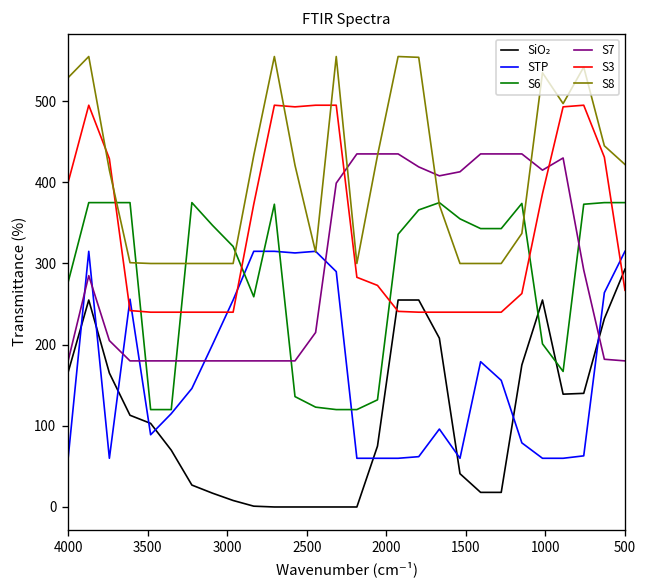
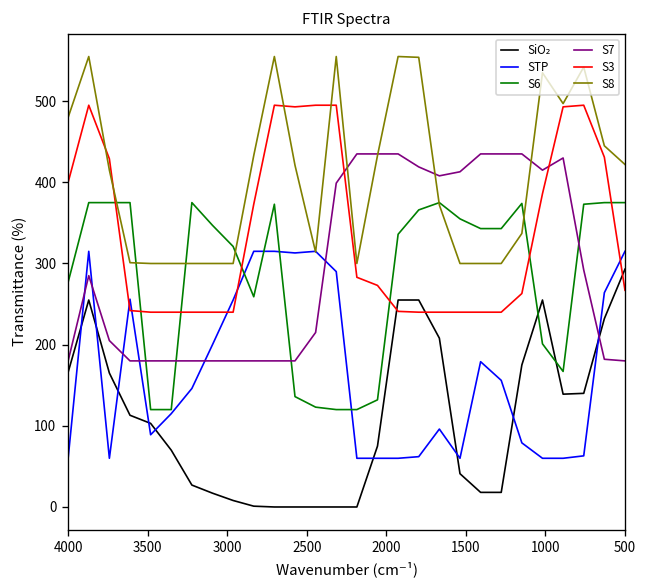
S8, 4000: 530 -> 480
